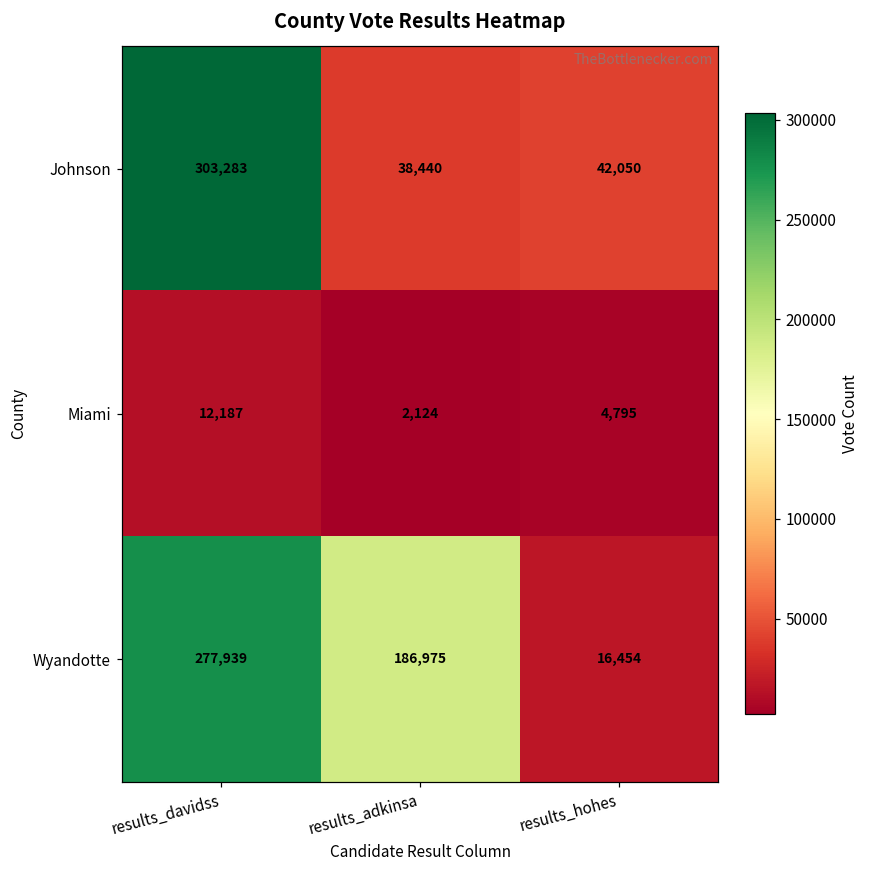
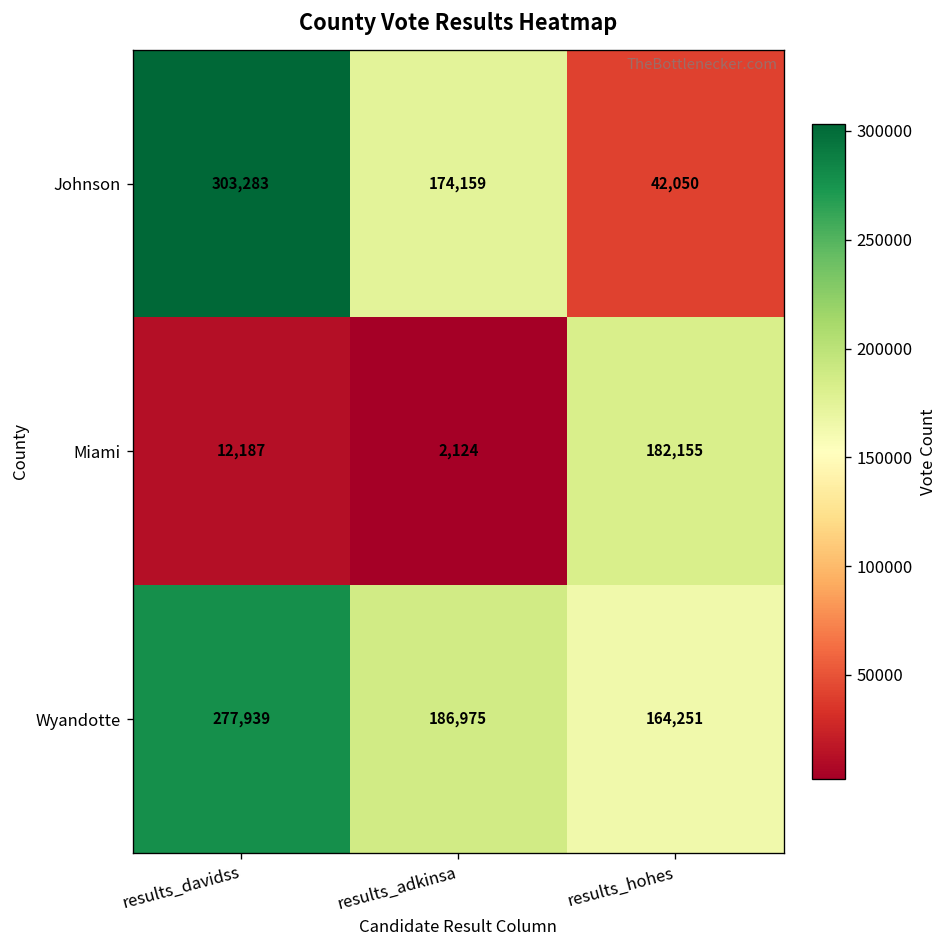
Johnson, results_adkinsa: 38,440 -> 174,159
Miami, results_hohes: 4,795 -> 182,155
Wyandotte, results_hohes: 16,454 -> 164,251
